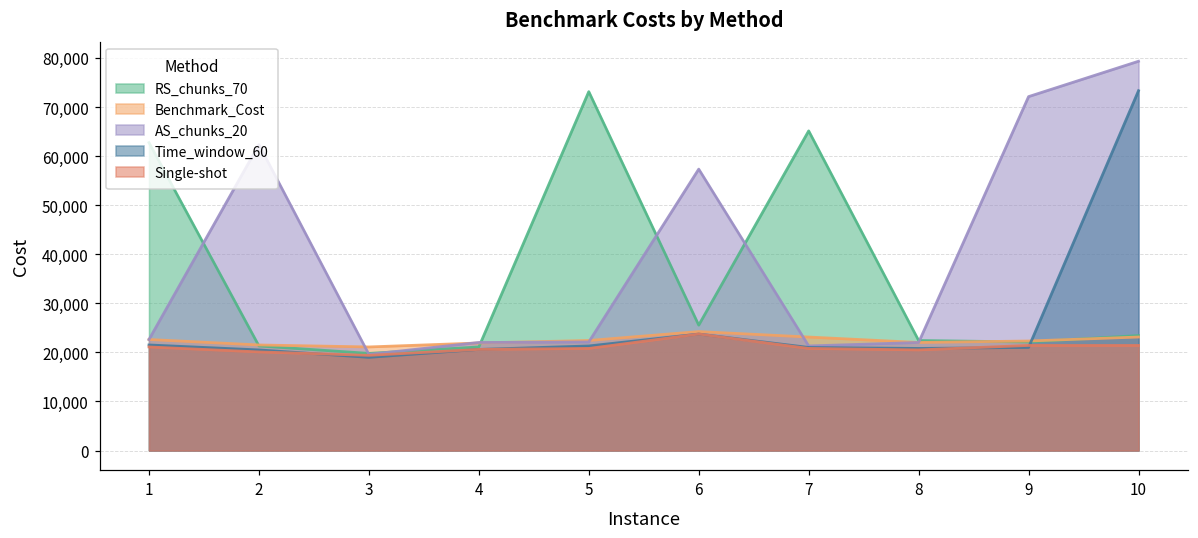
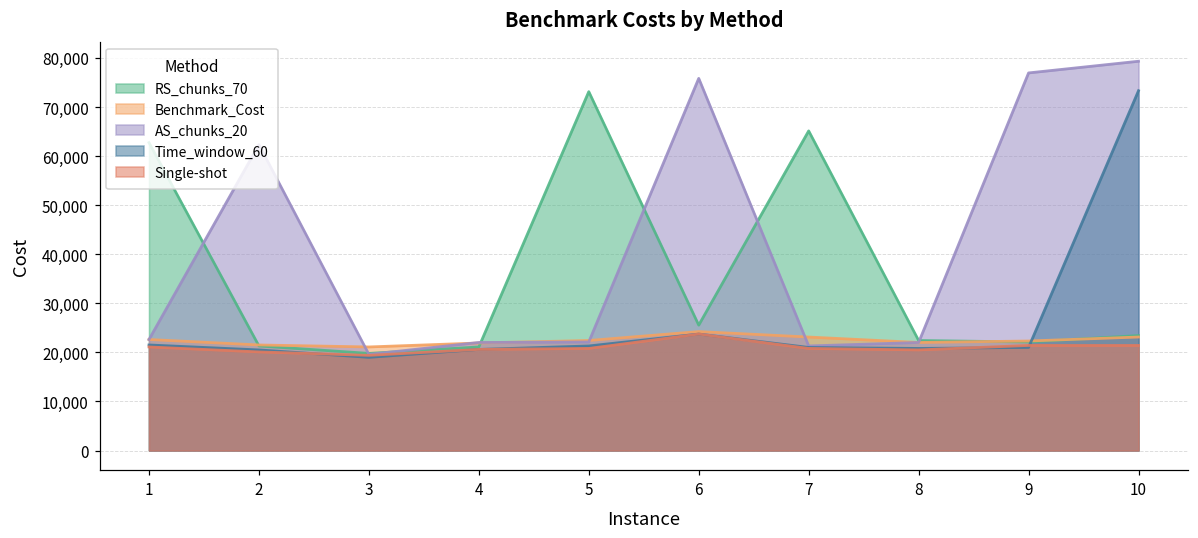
AS_chunks_20, 6: 57,000 -> 76,000
AS_chunks_20, 9: 72,000 -> 77,000
